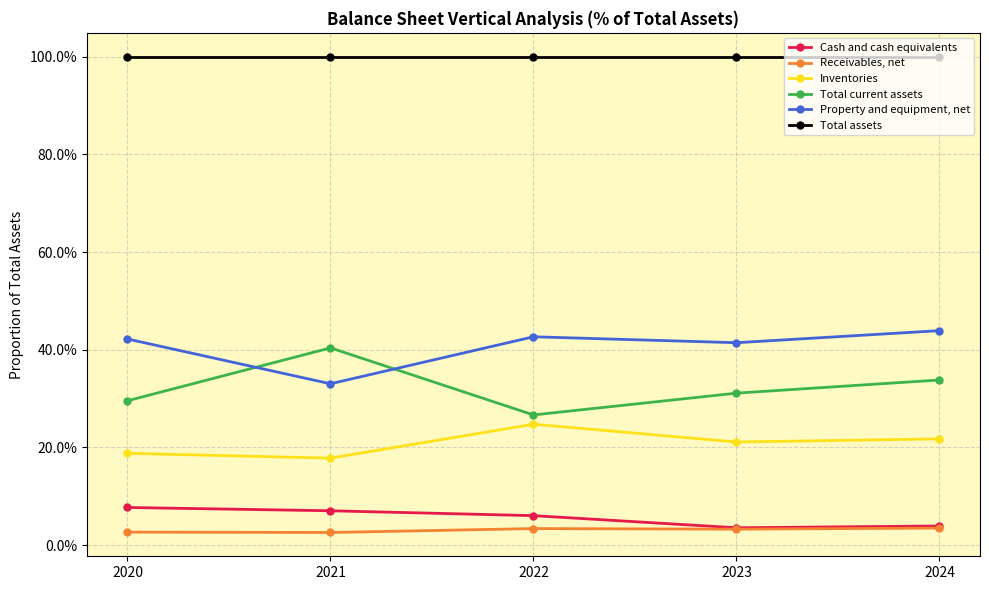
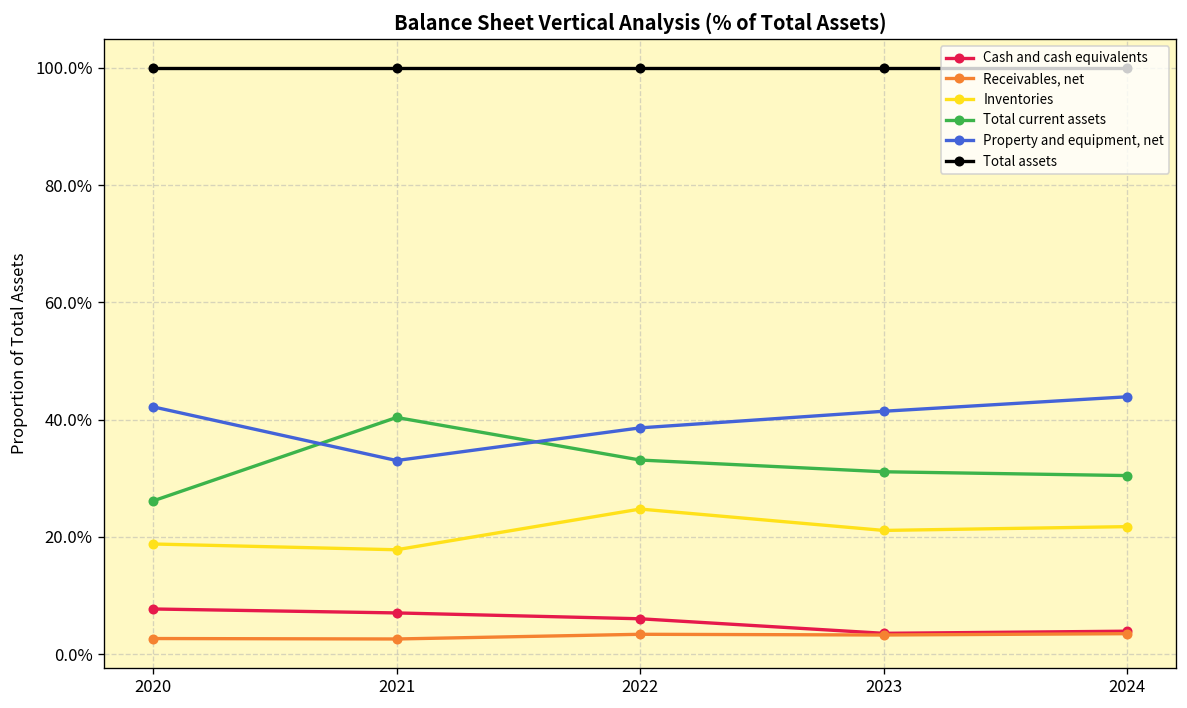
Total current assets, 2020: 30% -> 26%
Total current assets, 2022: 27% -> 33%
Property and equipment, net, 2022: 43% -> 39%
Total current assets, 2024: 34% -> 30%
